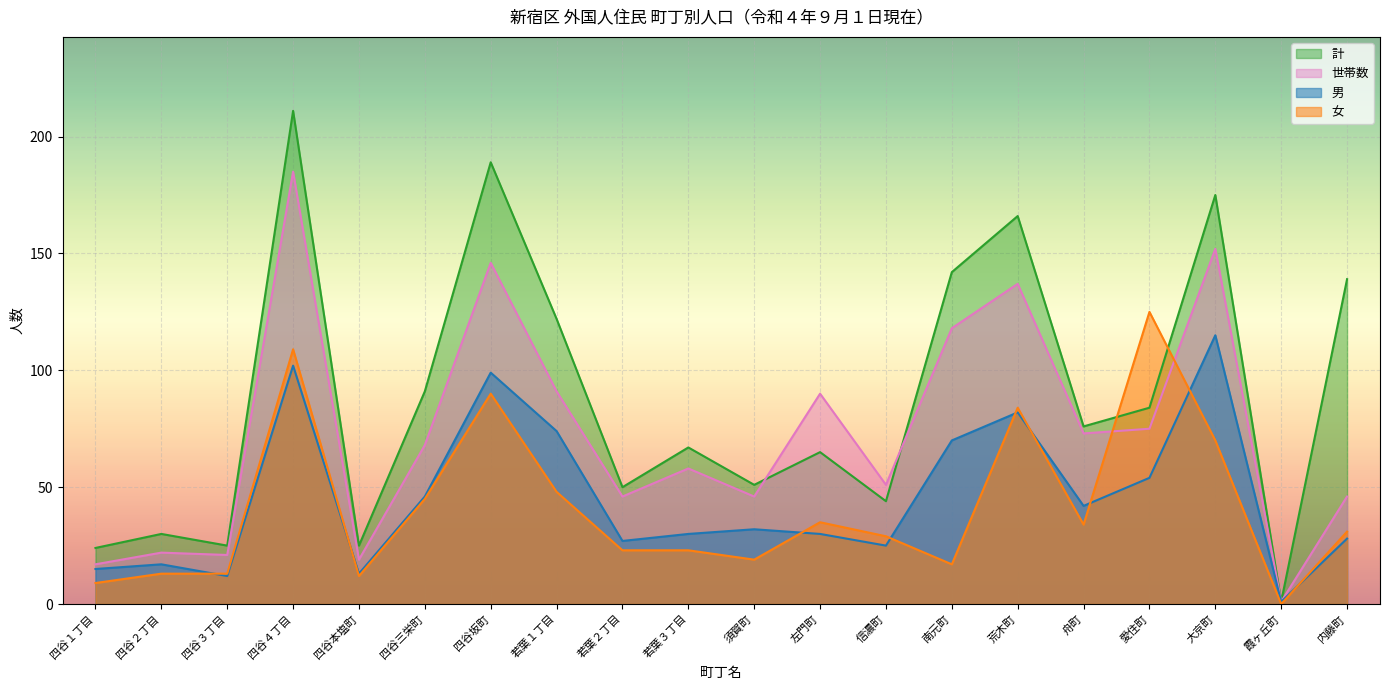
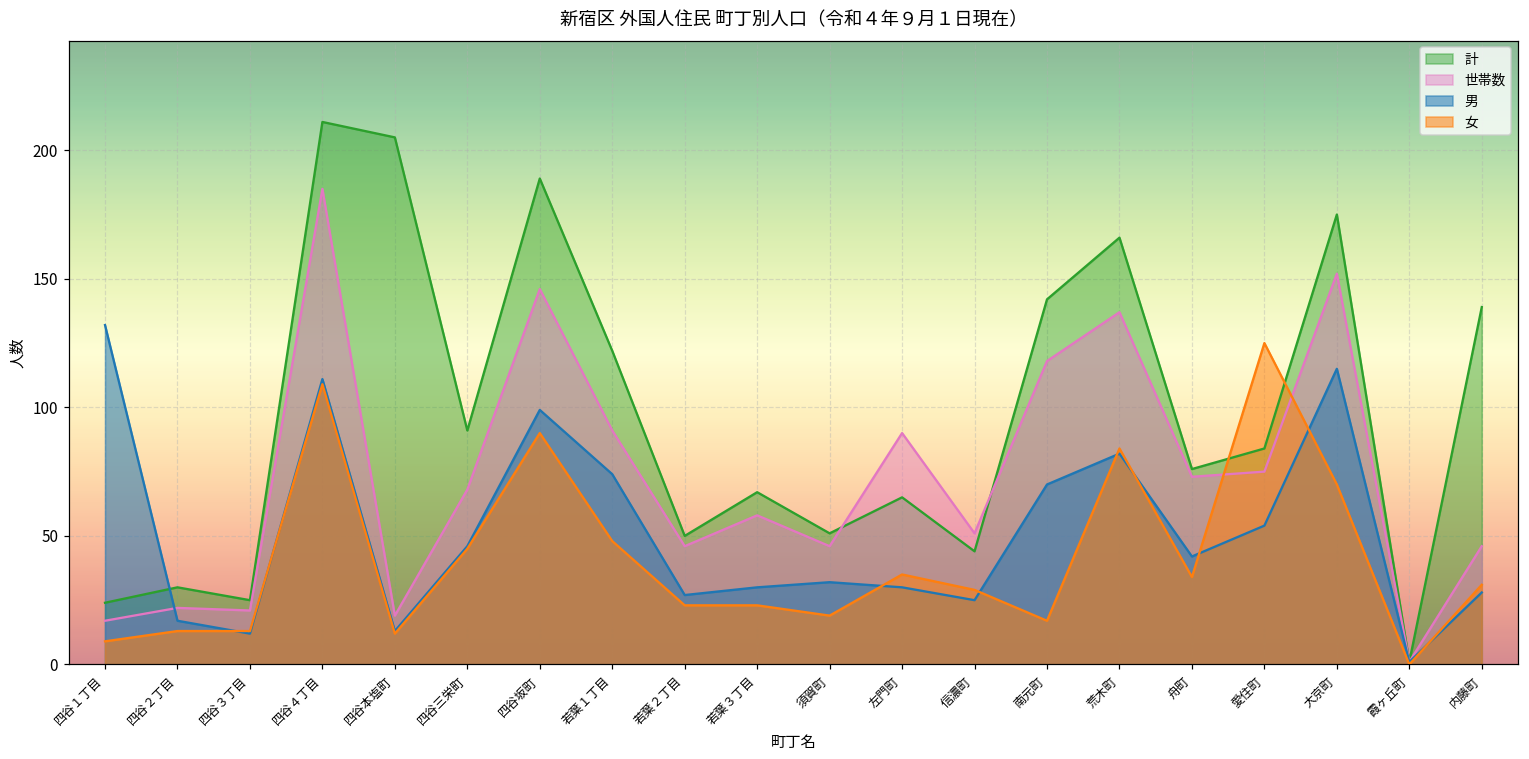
男, 四谷１丁目: 15 -> 132
男, 四谷４丁目: 102 -> 111
計, 四谷本塩町: 25 -> 205
